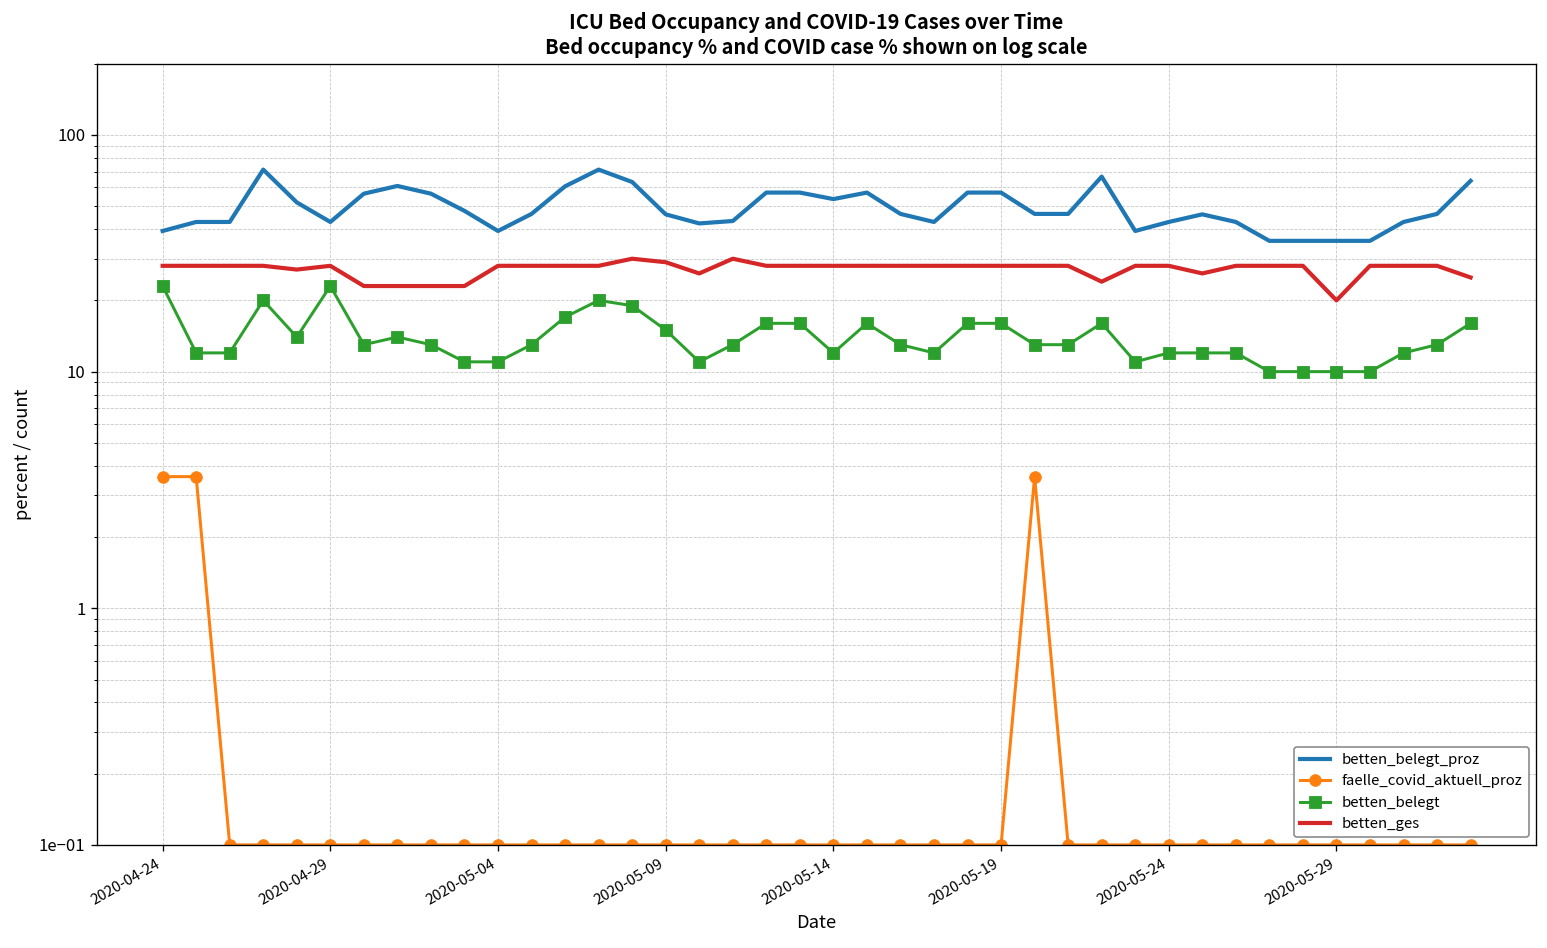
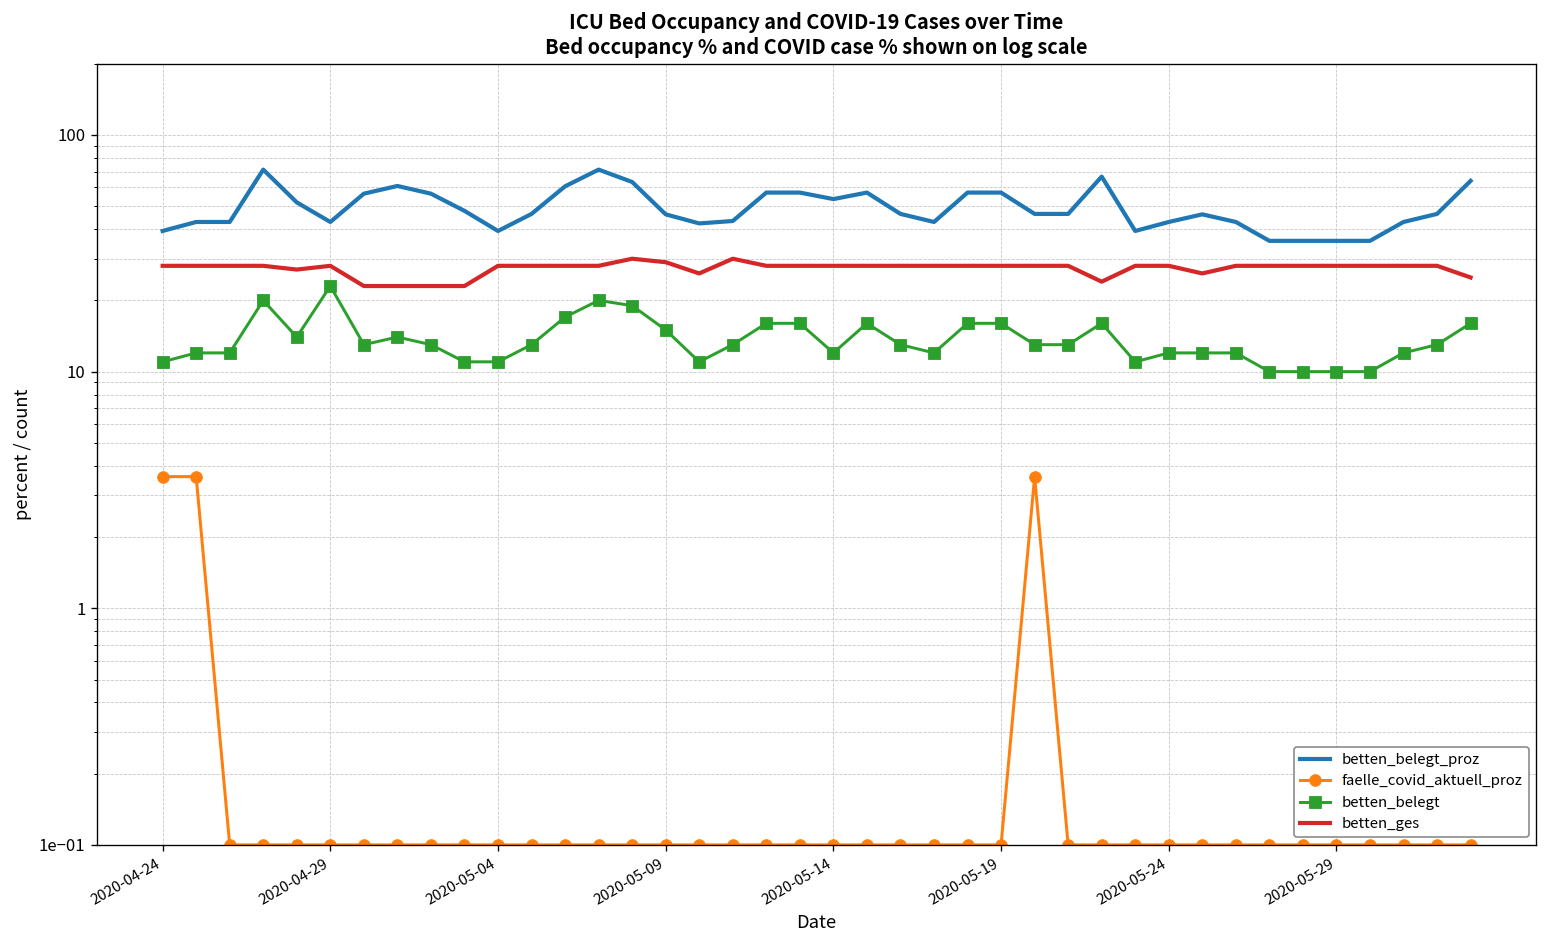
betten_belegt, 2020-04-24: 23 -> 11
betten_ges, 2020-05-29: 20 -> 28
